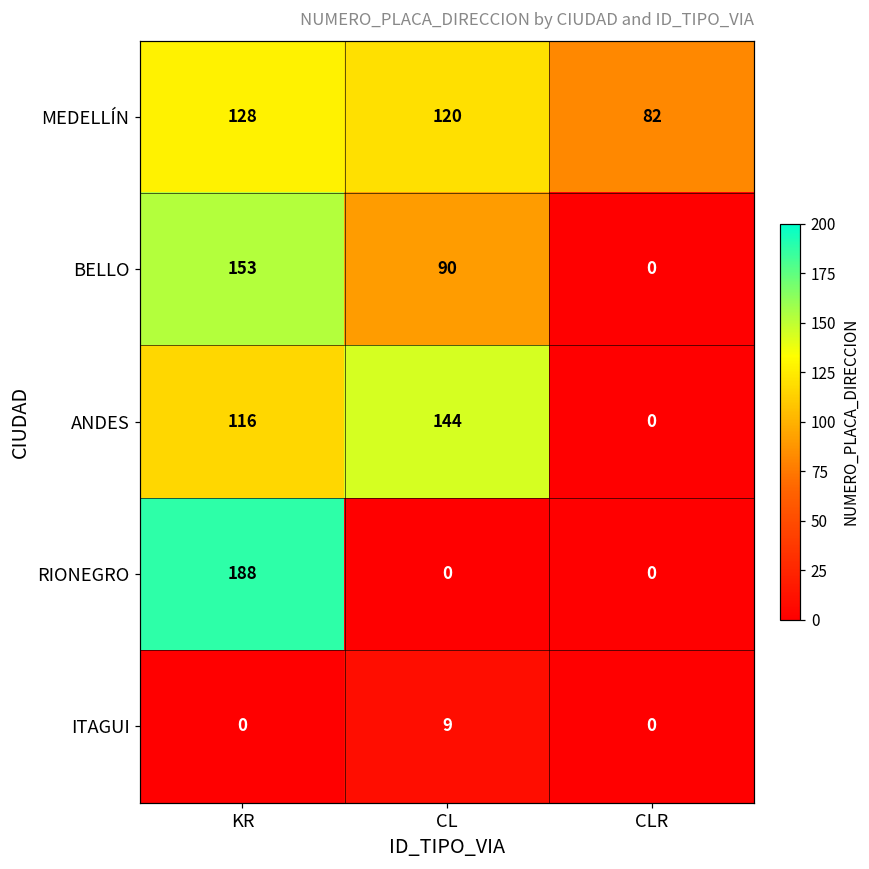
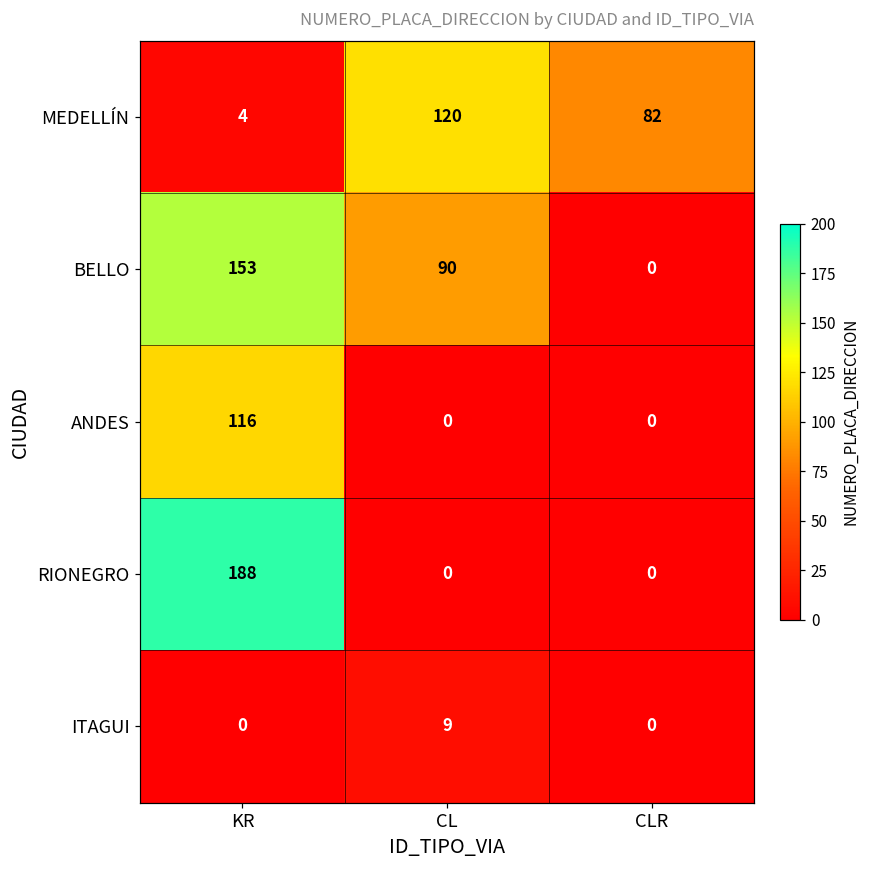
MEDELLÍN, KR: 128 -> 4
ANDES, CL: 144 -> 0
